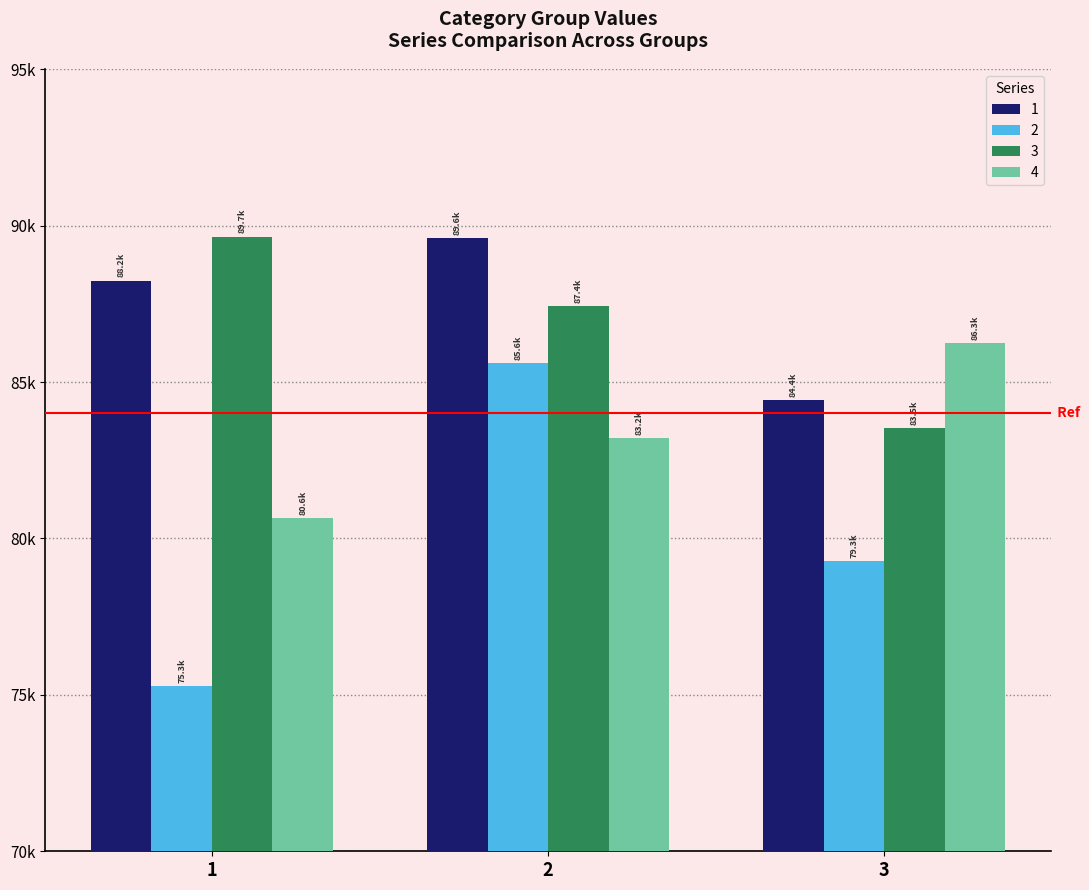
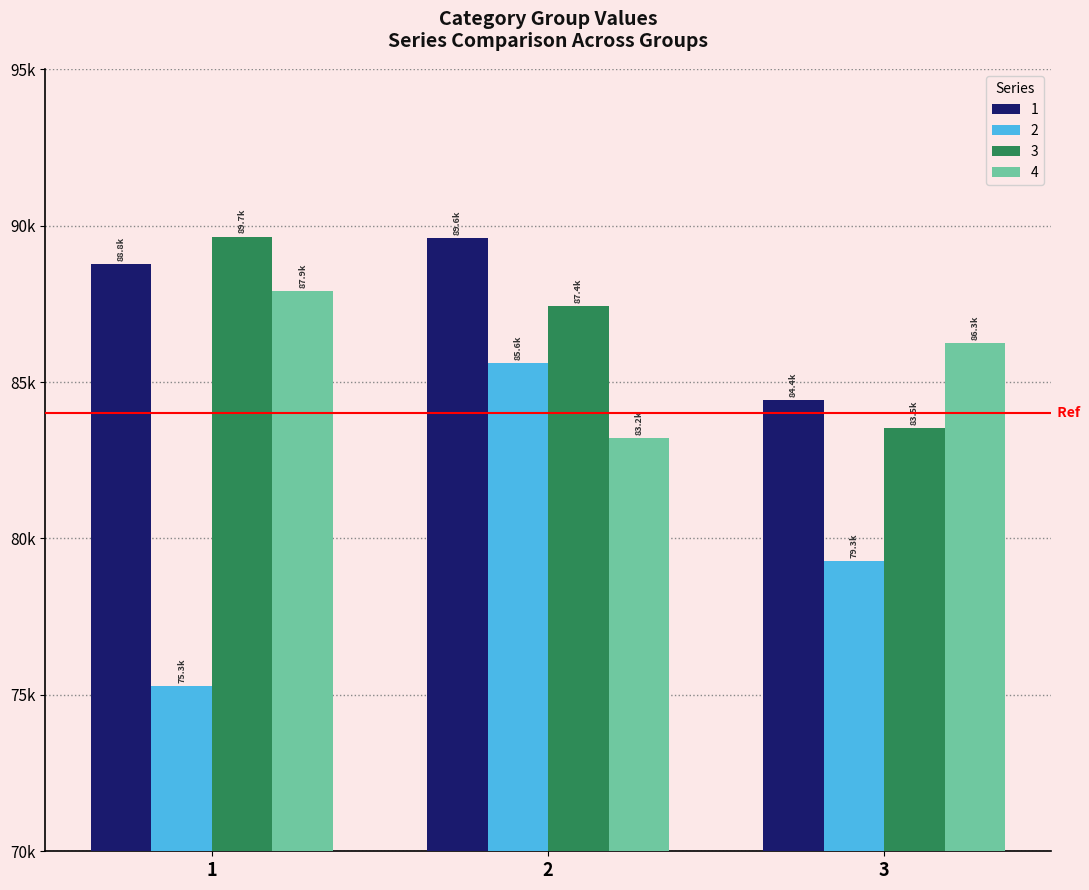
1, 1: 88.2k -> 88.8k
4, 1: 80.6k -> 87.9k
